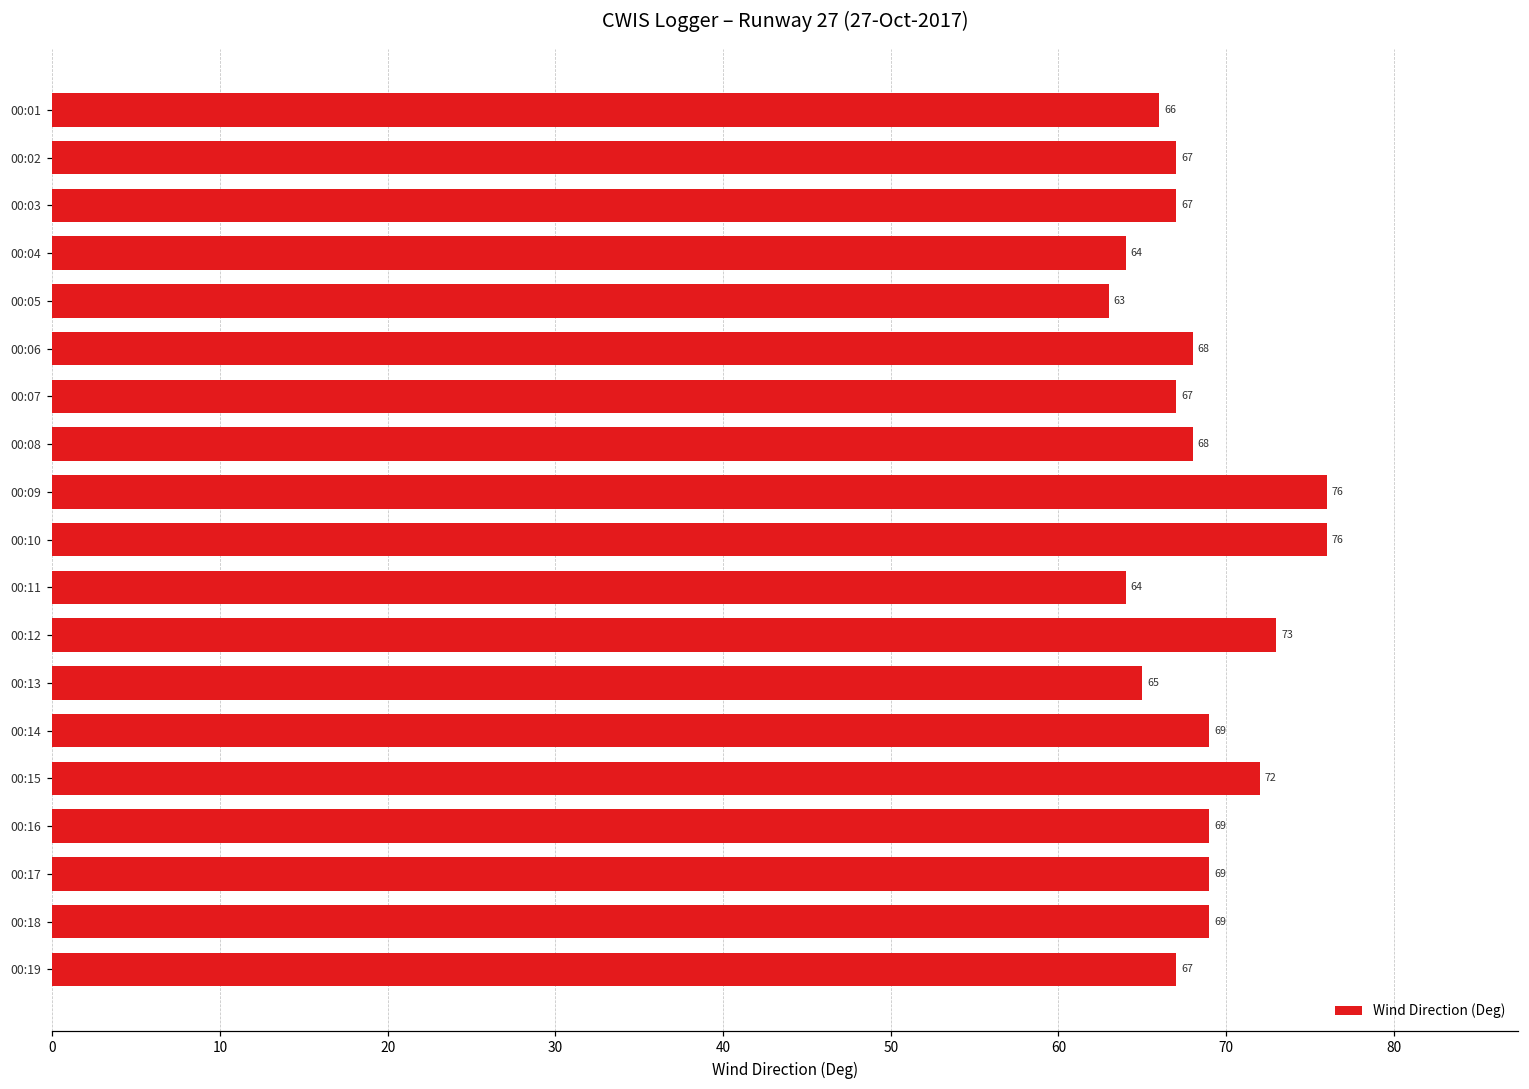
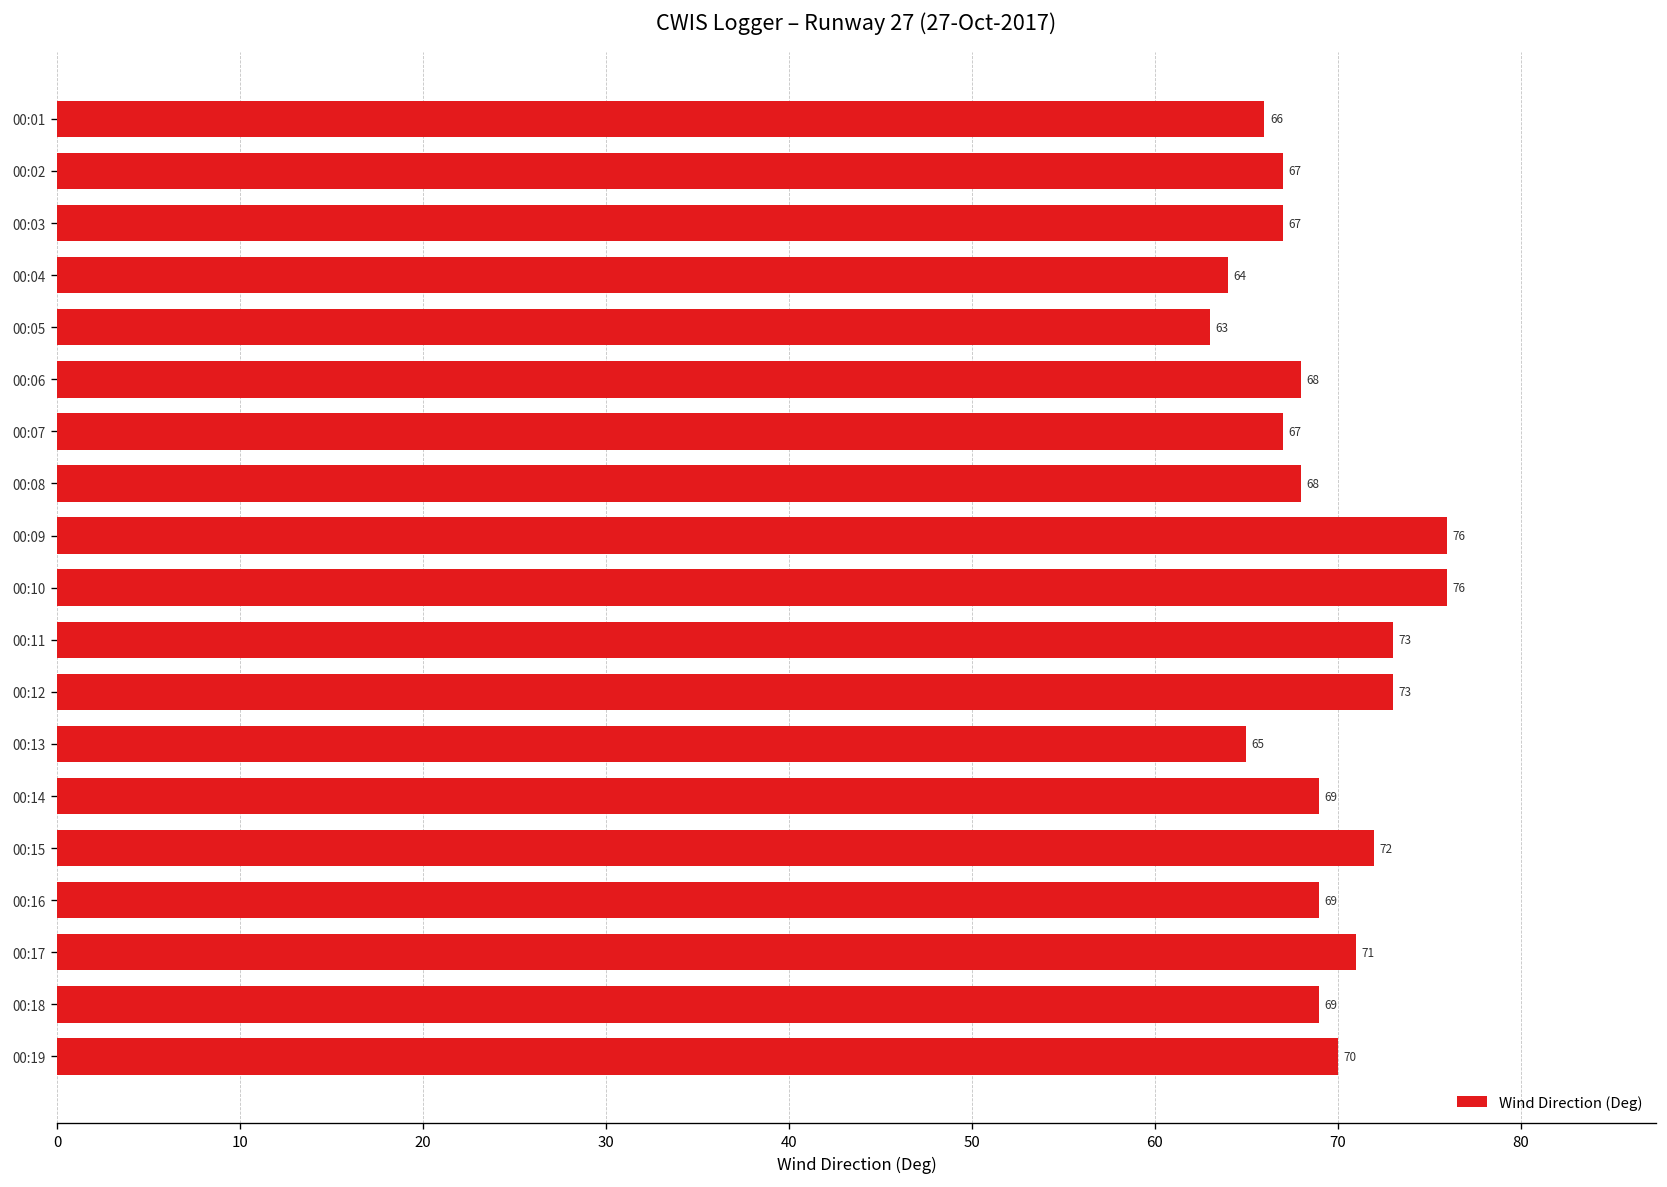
00:11: 64 -> 73
00:17: 69 -> 71
00:19: 67 -> 70
